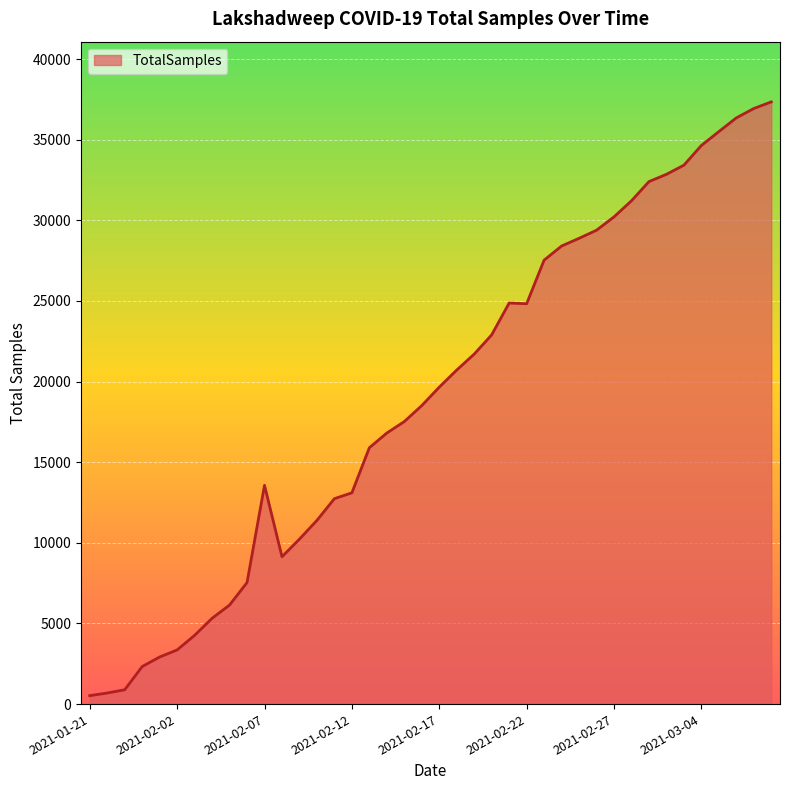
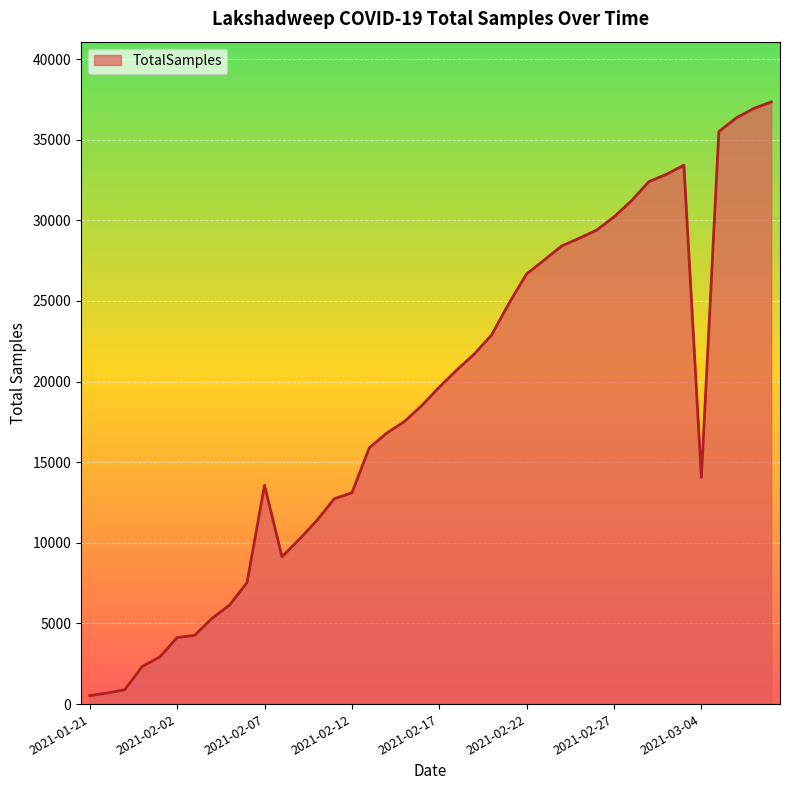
2021-02-02: 3400 -> 4100
2021-02-22: 24800 -> 26700
2021-03-04: 34600 -> 14100
